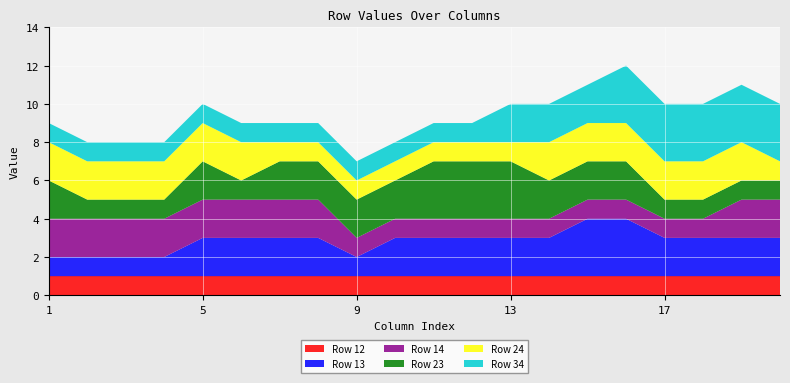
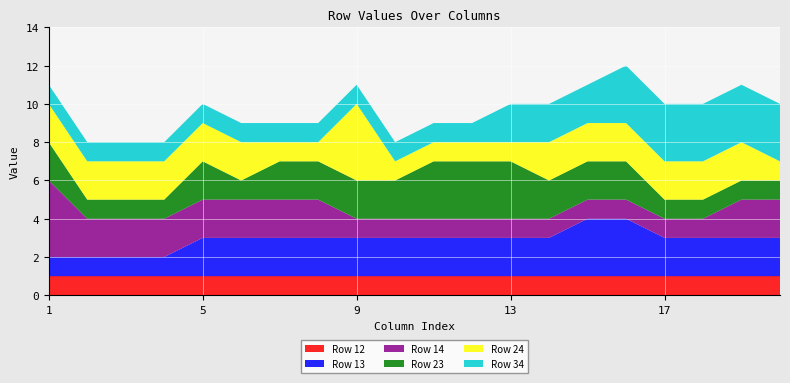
Row 14, 1: 2 -> 4
Row 13, 9: 1 -> 2
Row 24, 9: 1 -> 4
